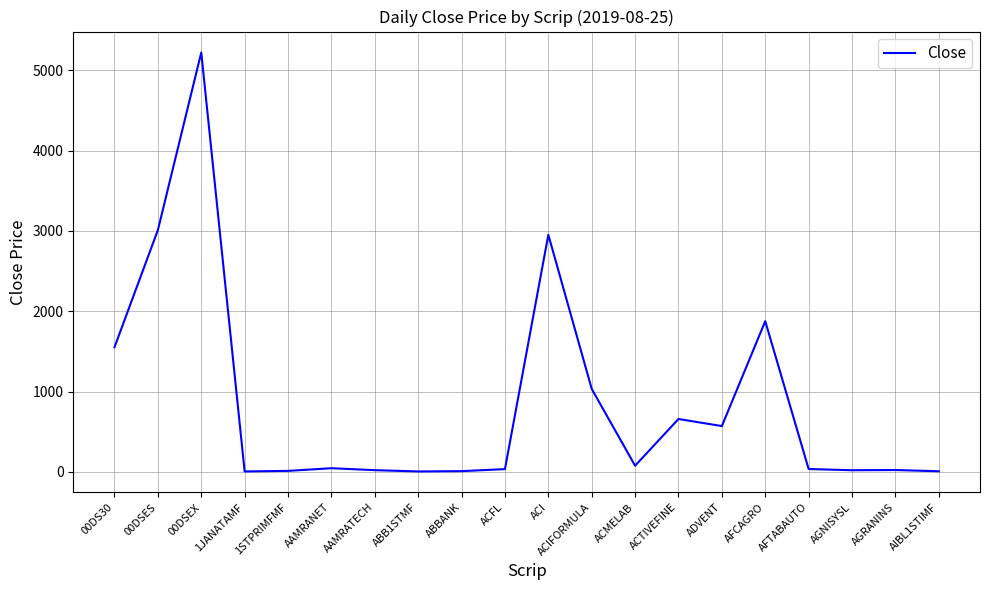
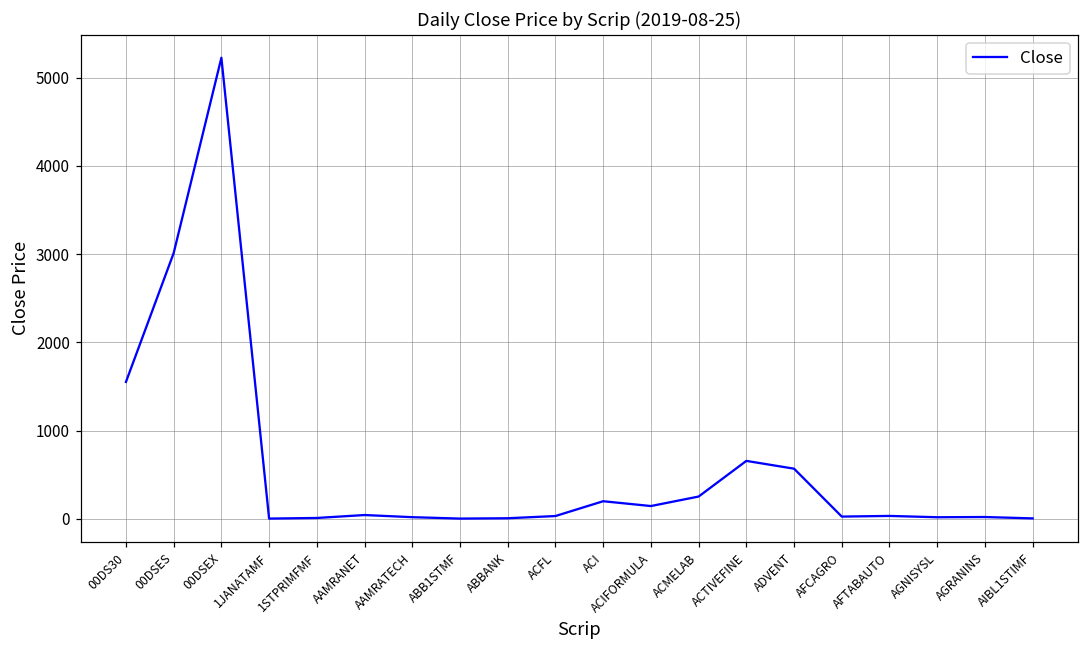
ACI: 3000 -> 200
ACIFORMULA: 1000 -> 100
ACMELAB: 100 -> 300
AFCAGRO: 1900 -> 0
